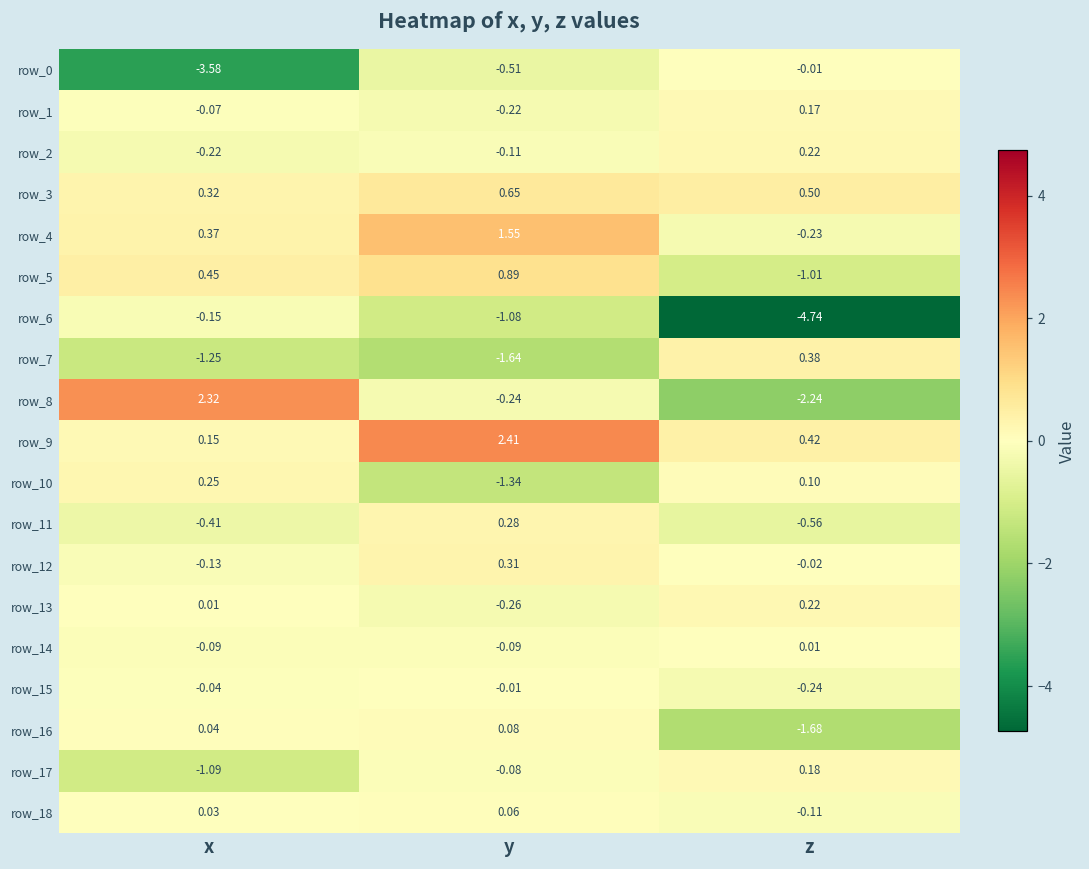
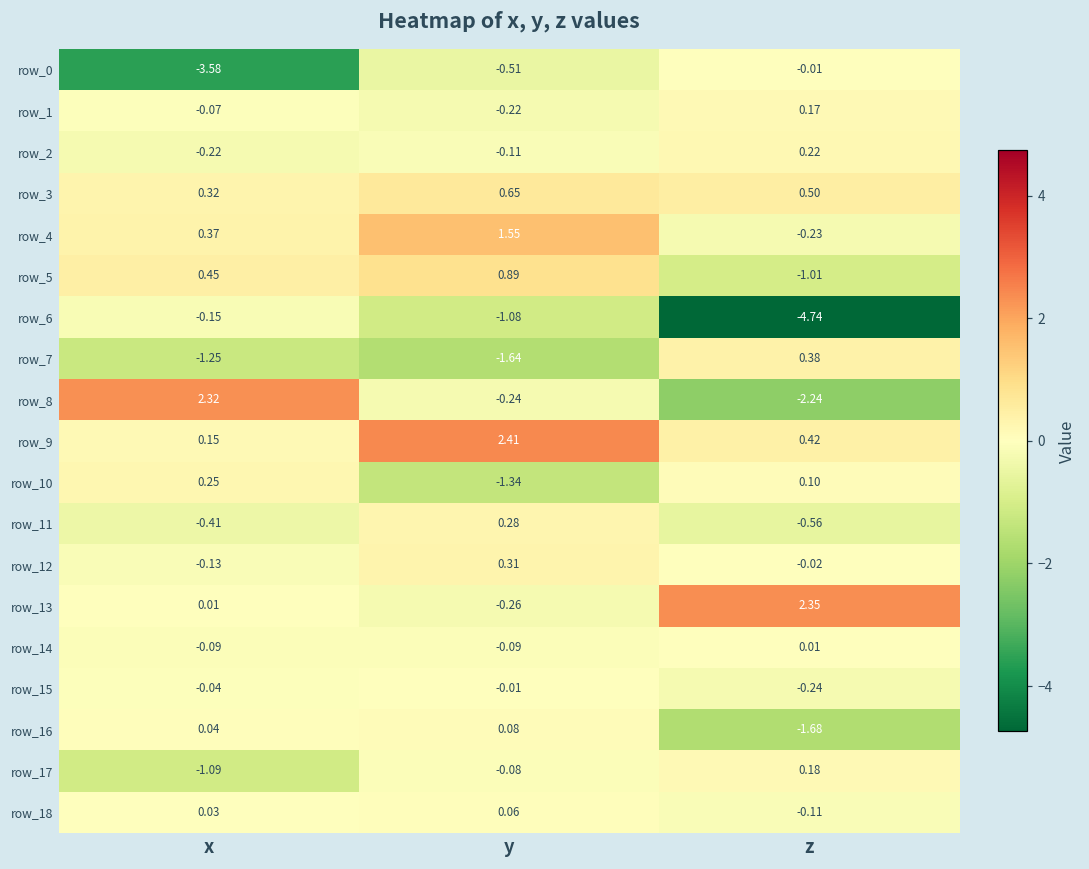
row_13, z: 0.22 -> 2.35
